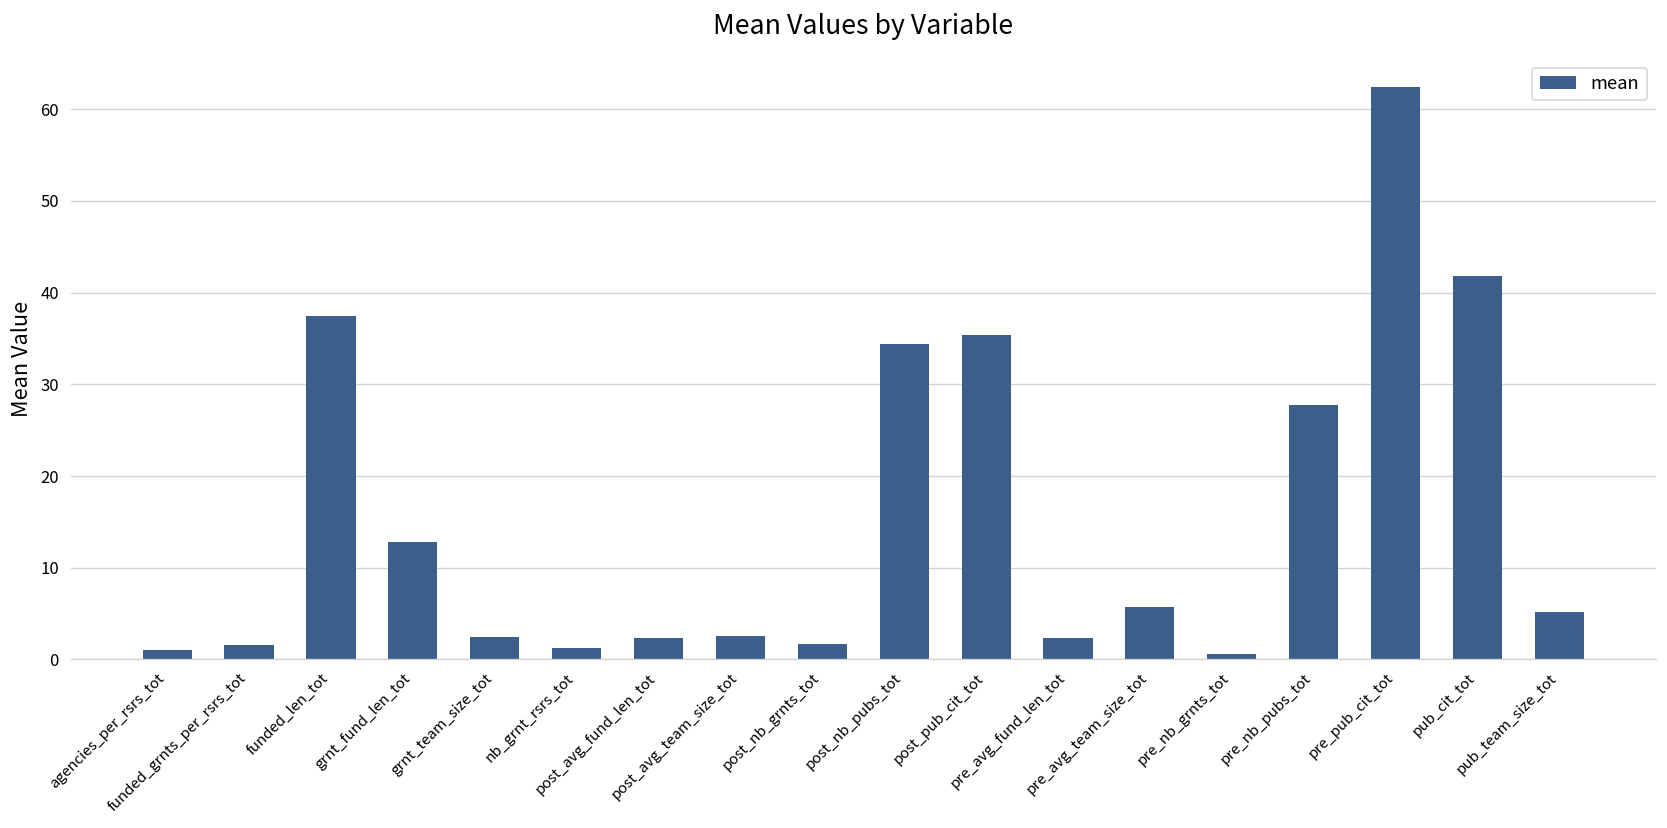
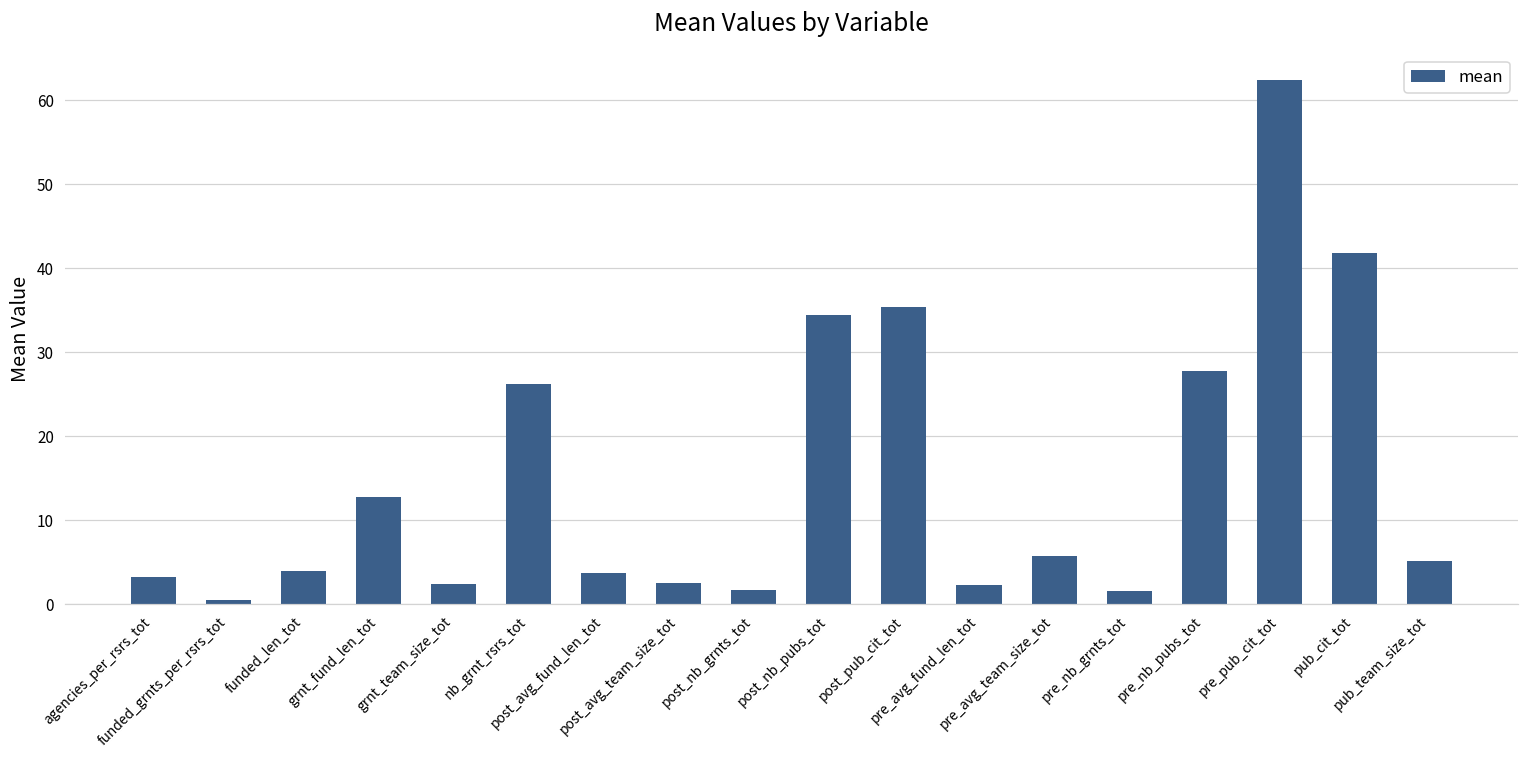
agencies_per_rsrs_tot: 1 -> 3
funded_grnts_per_rsrs_tot: 2 -> 1
funded_len_tot: 37 -> 4
nb_grnt_rsrs_tot: 1 -> 26
post_avg_fund_len_tot: 2 -> 4
pre_nb_grnts_tot: 1 -> 2
